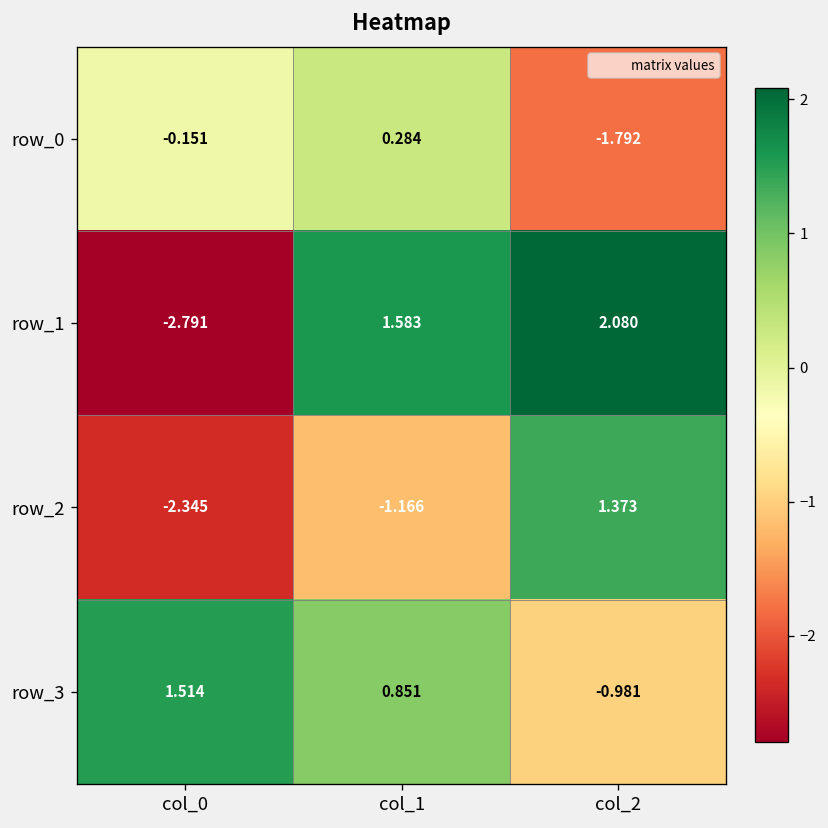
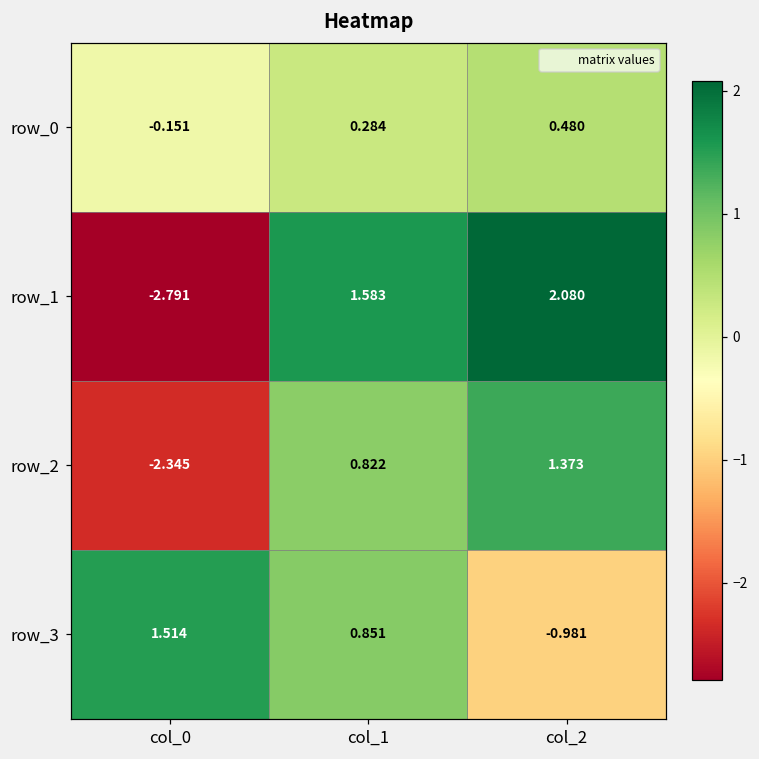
row_0, col_2: -1.792 -> 0.480
row_2, col_1: -1.166 -> 0.822
